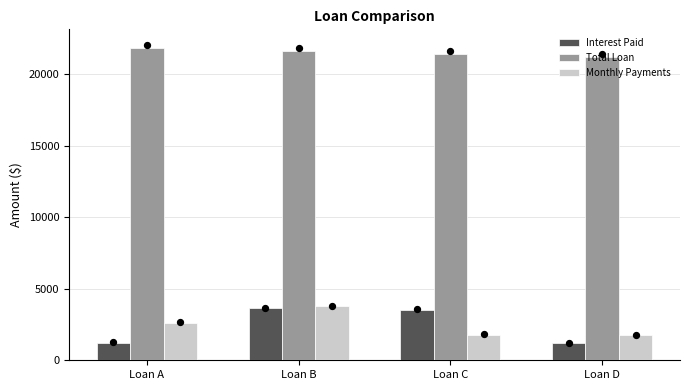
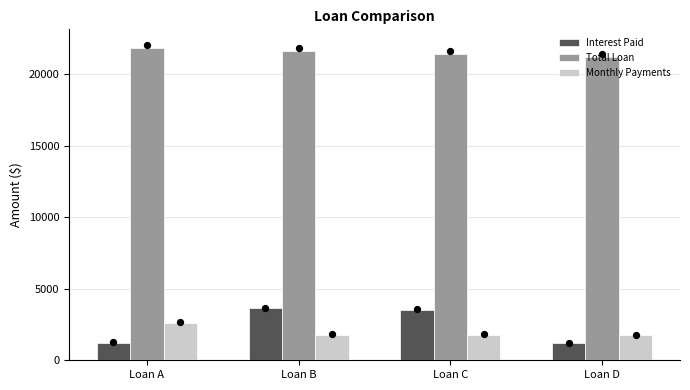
Monthly Payments, Loan B: 3800 -> 1800
